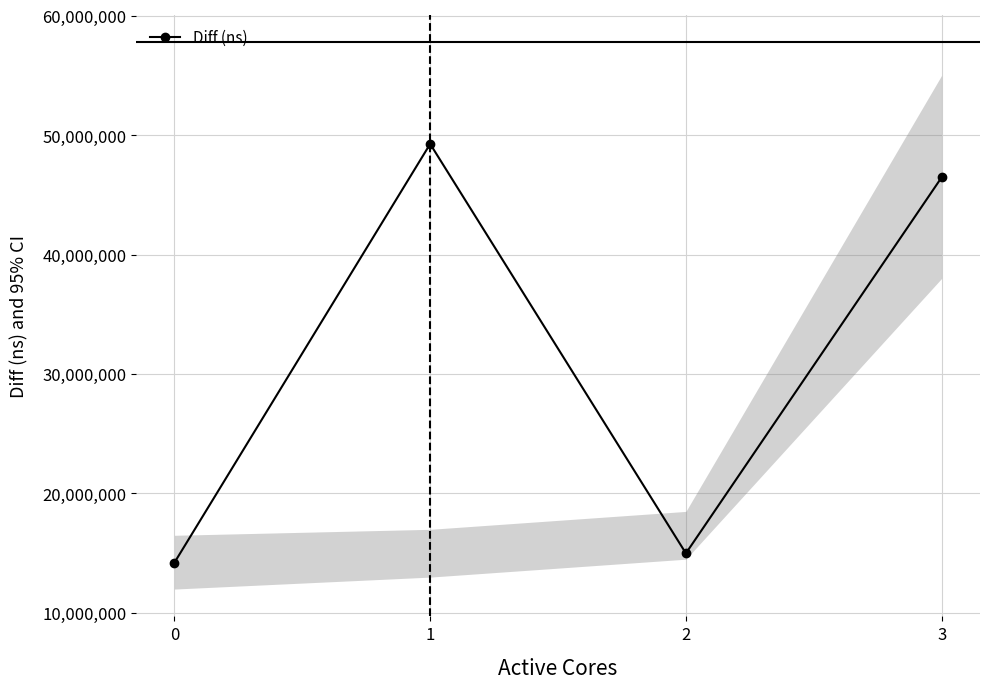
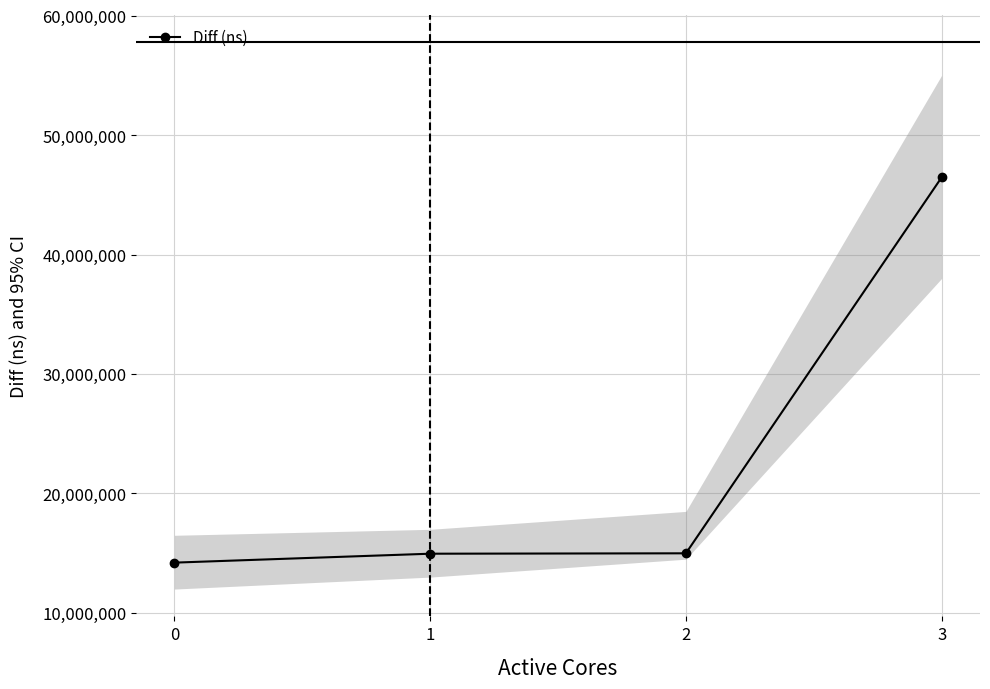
Diff (ns), 1: 49,300,000 -> 15,000,000
